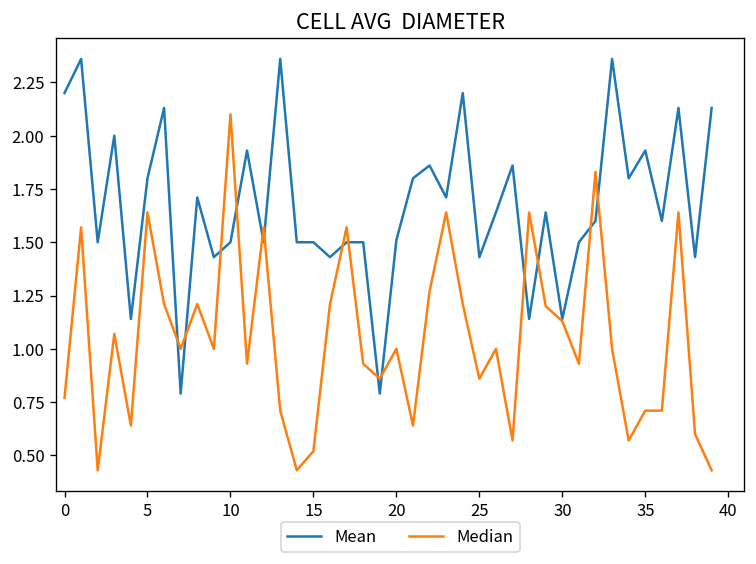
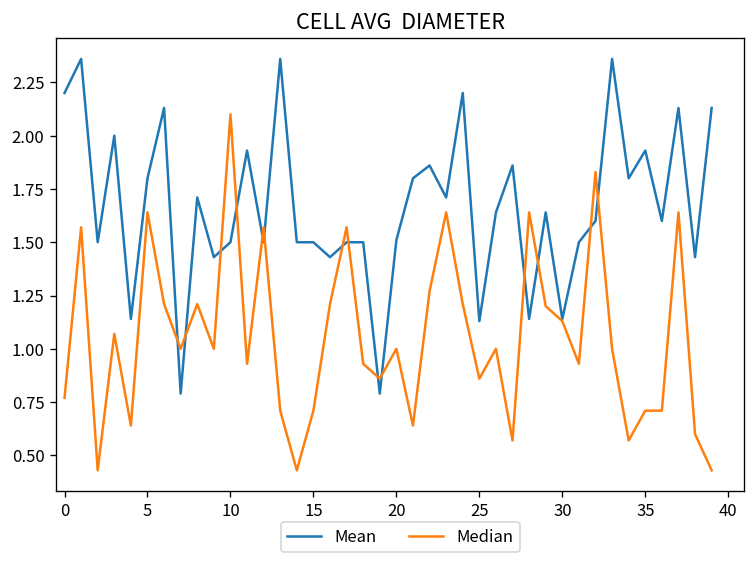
Median, 15: 0.52 -> 0.71
Mean, 25: 1.43 -> 1.13
